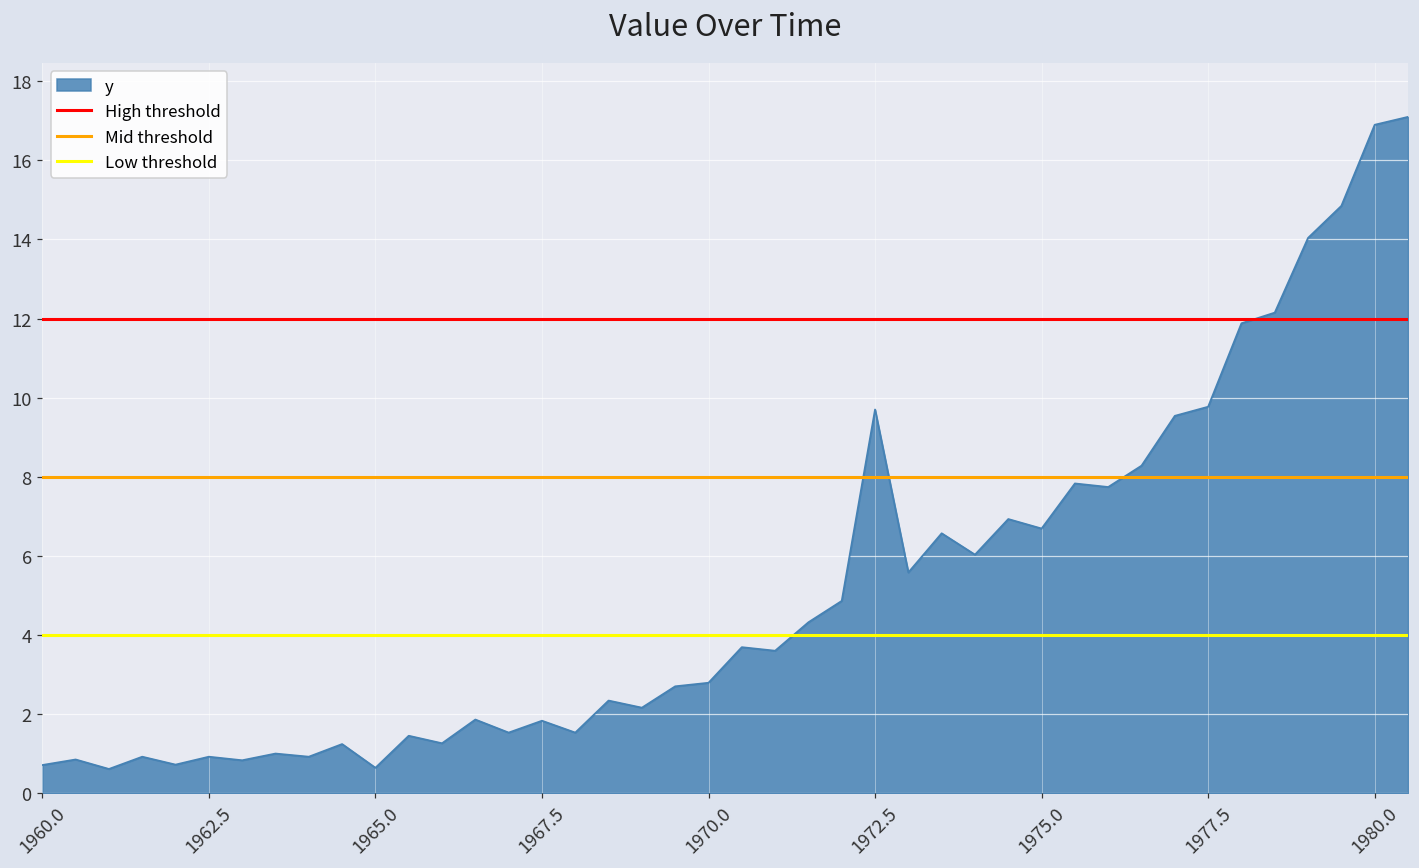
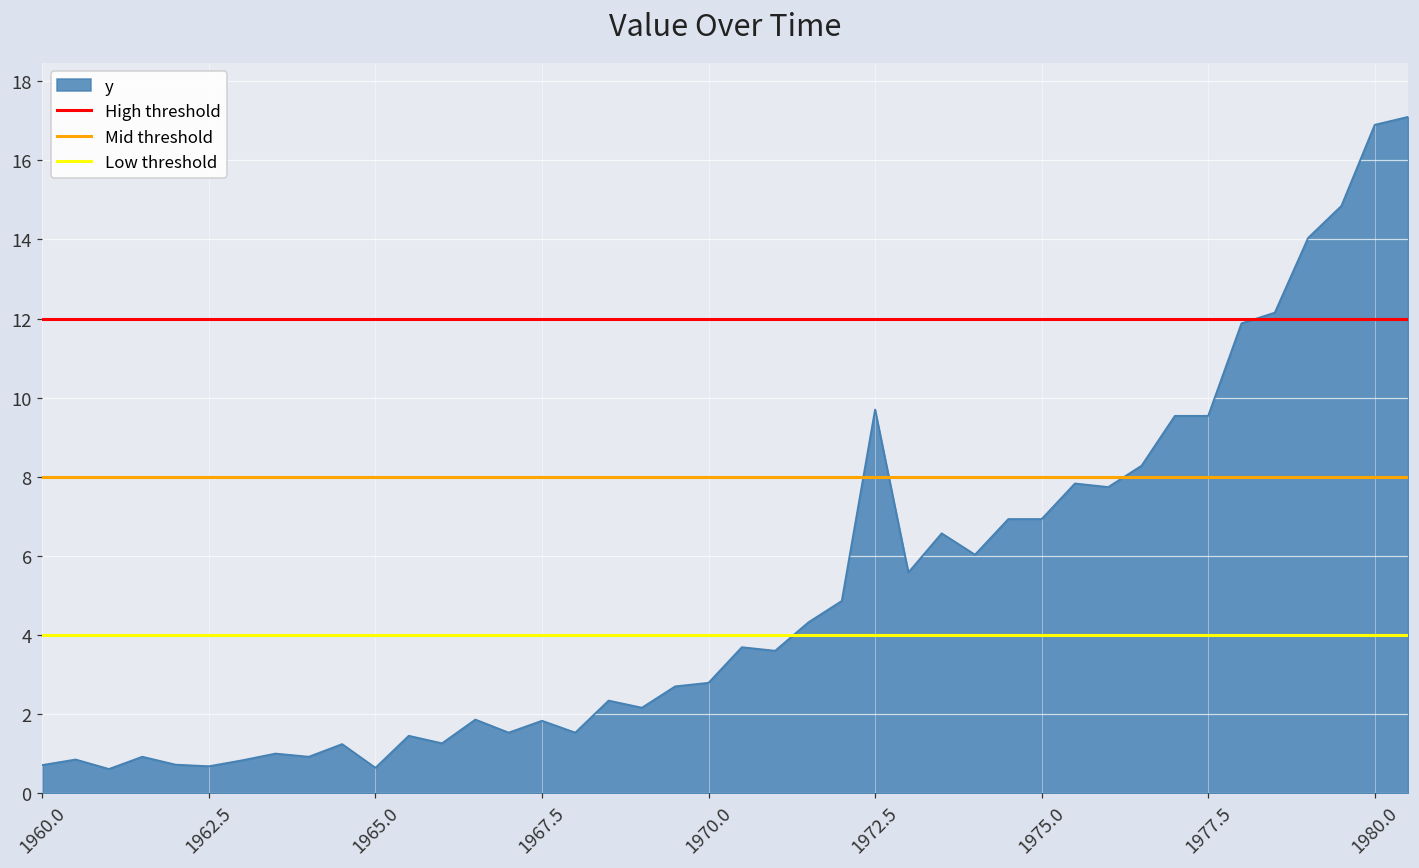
1962.5: 0.9 -> 0.7
1975.0: 6.7 -> 6.9
1977.5: 9.8 -> 9.5
